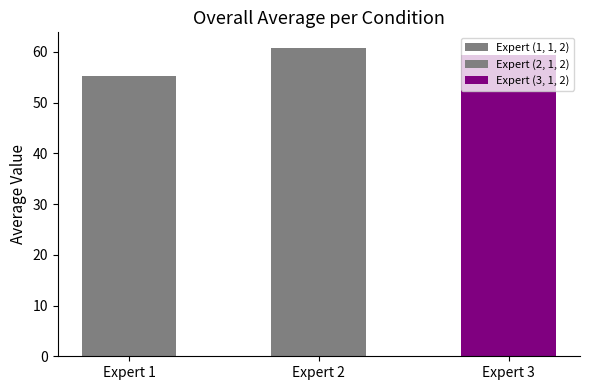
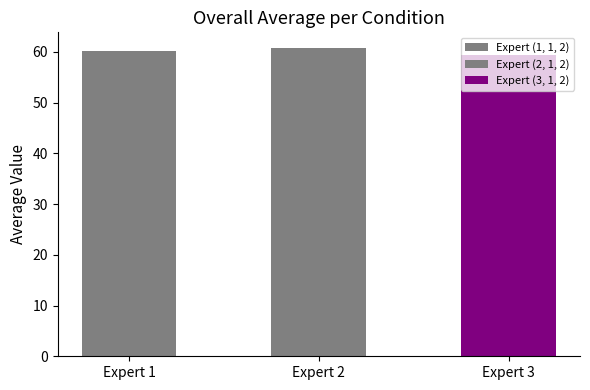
Expert 1: 55 -> 60
